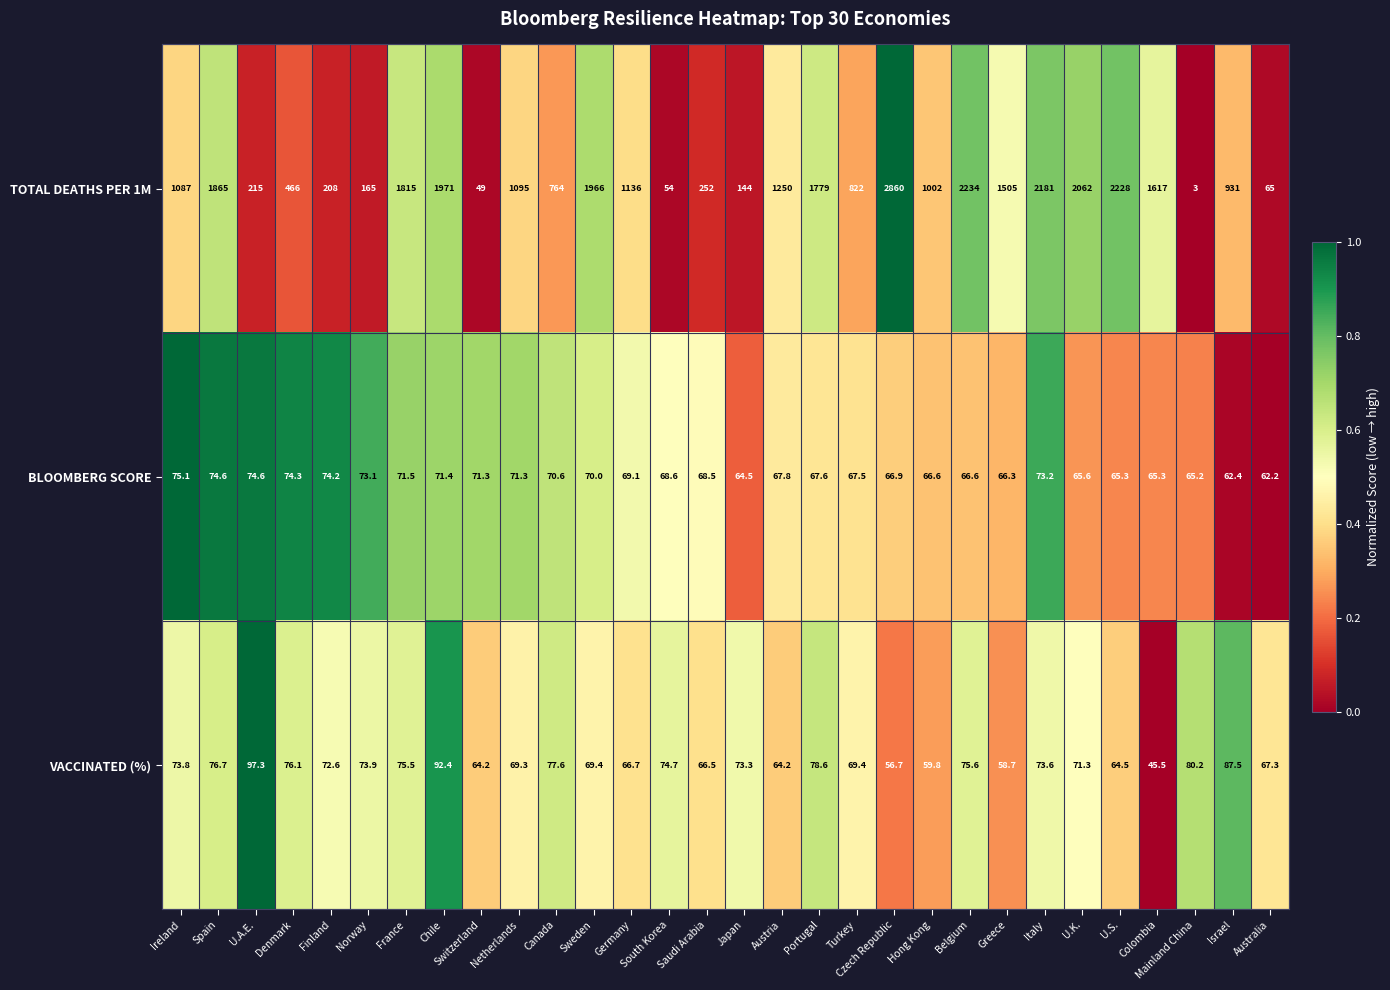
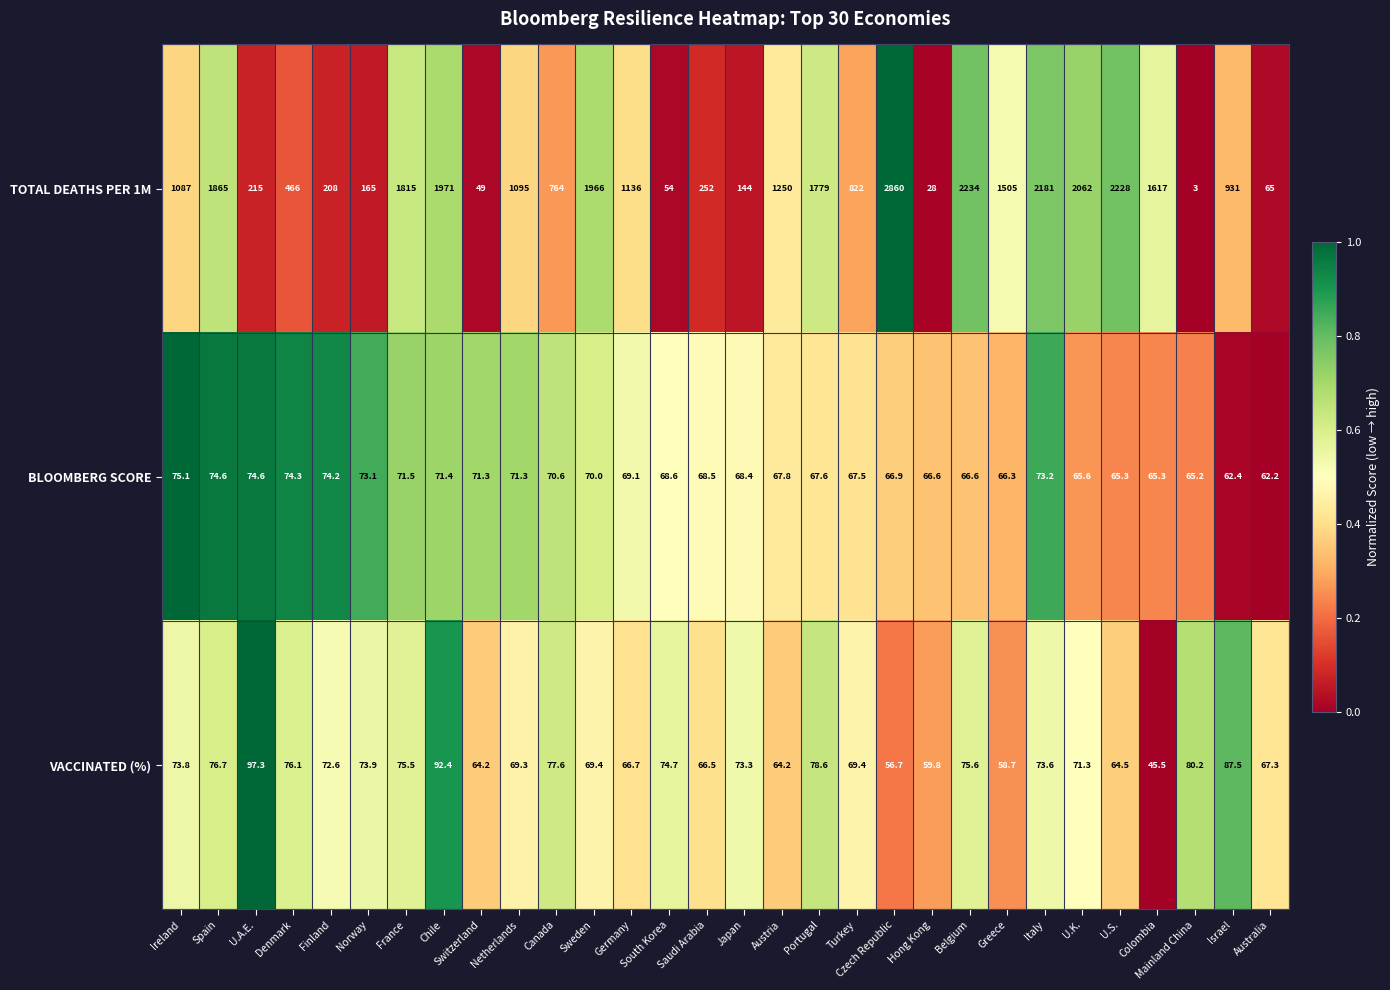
TOTAL DEATHS PER 1M, Hong Kong: 1002 -> 28
BLOOMBERG SCORE, Japan: 64.5 -> 68.4
